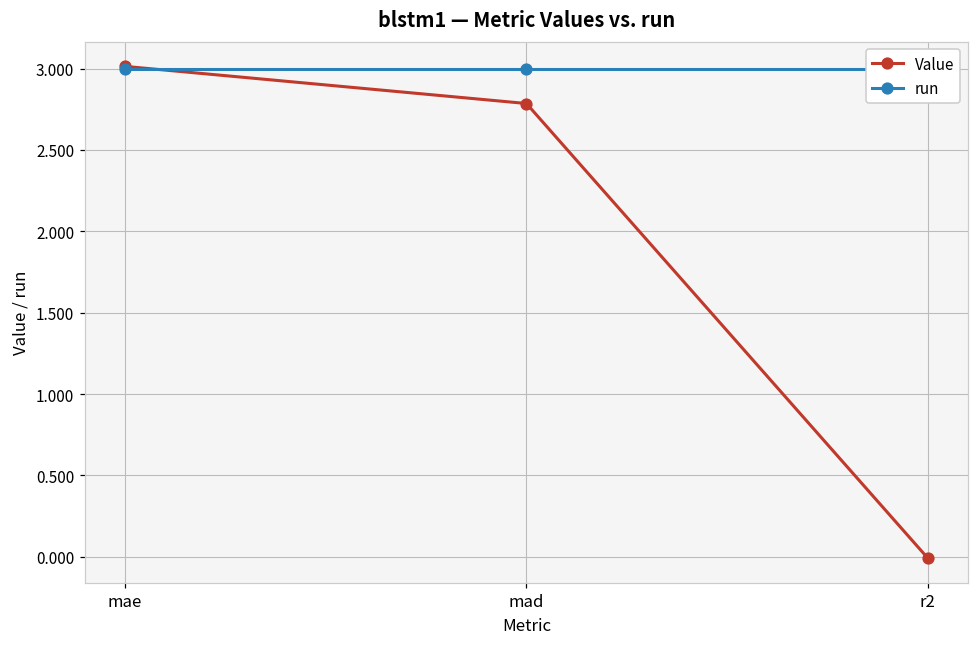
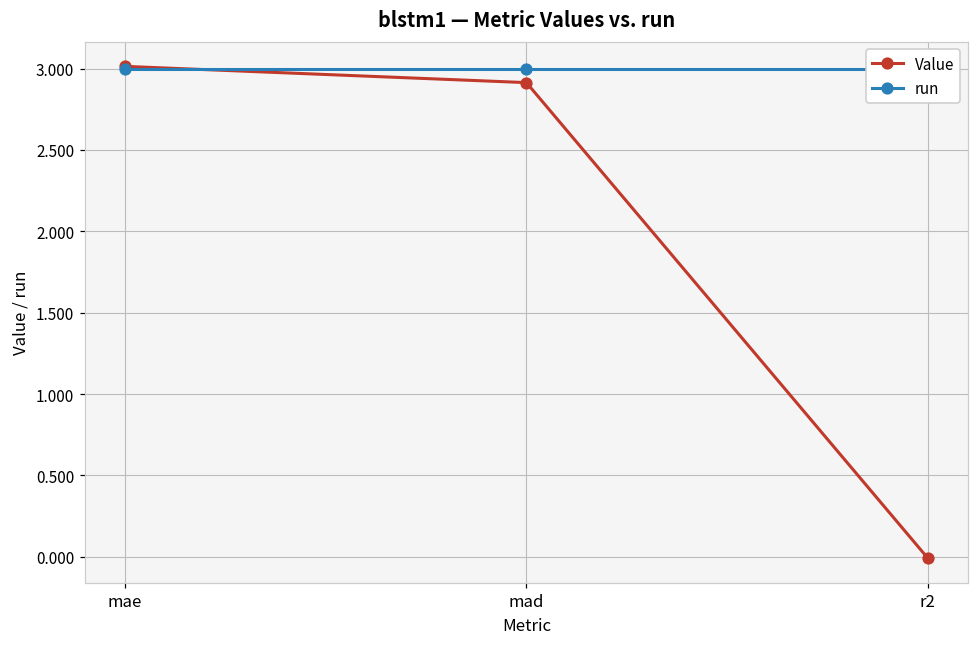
Value, mad: 2.79 -> 2.91
